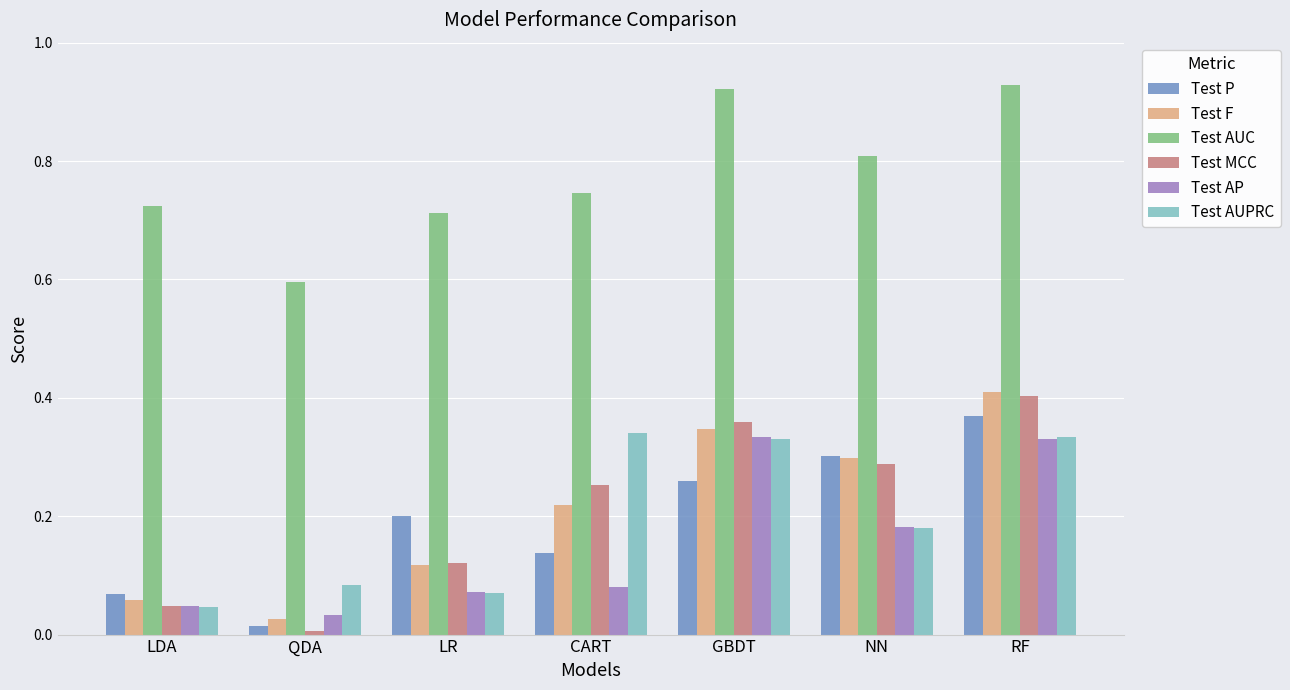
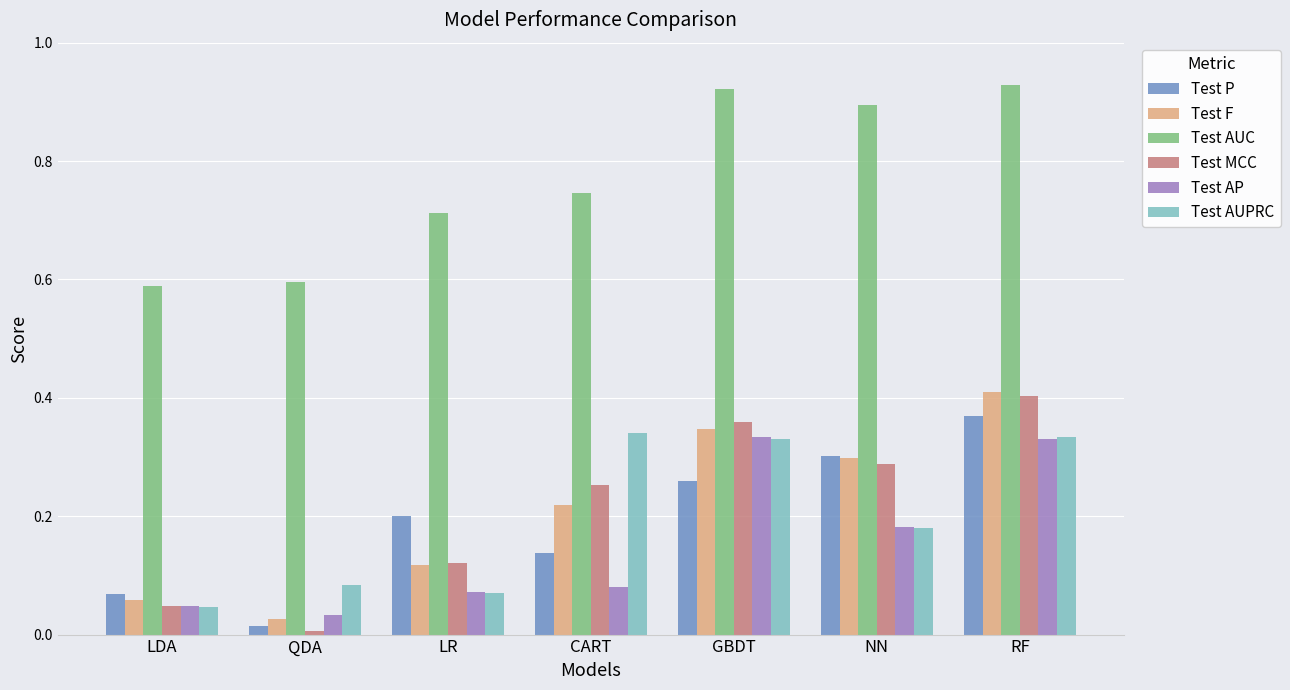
Test AUC, LDA: 0.72 -> 0.59
Test AUC, NN: 0.81 -> 0.89
